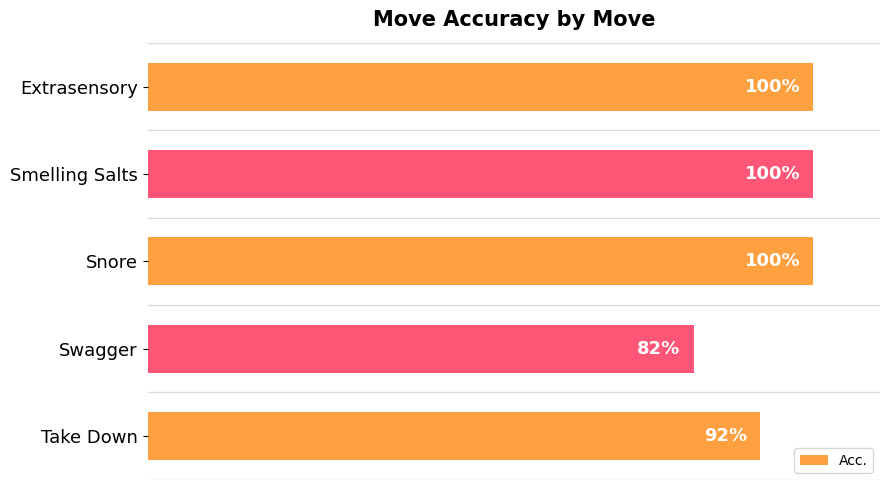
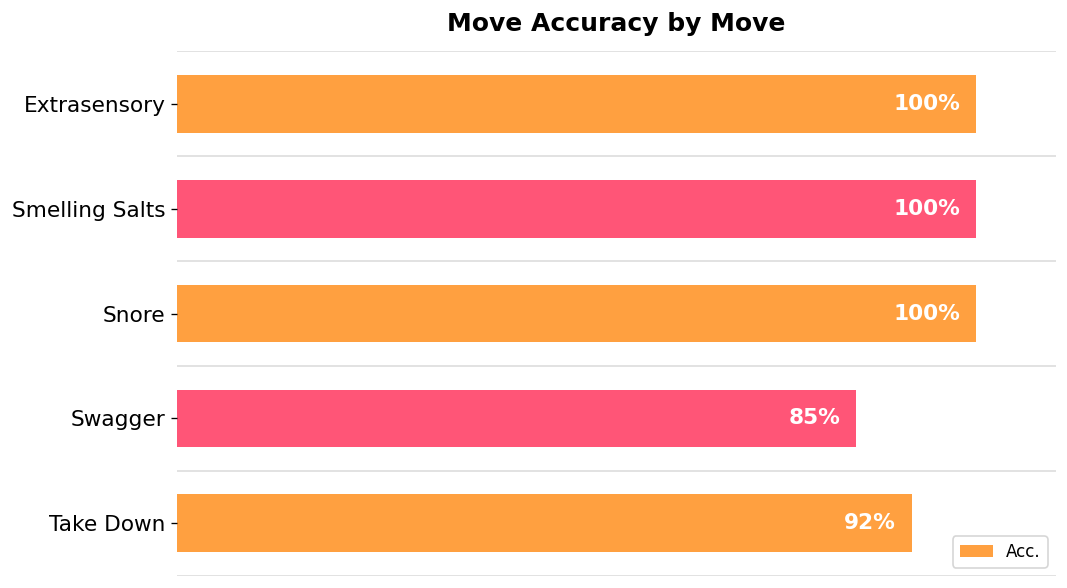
Swagger: 82% -> 85%
